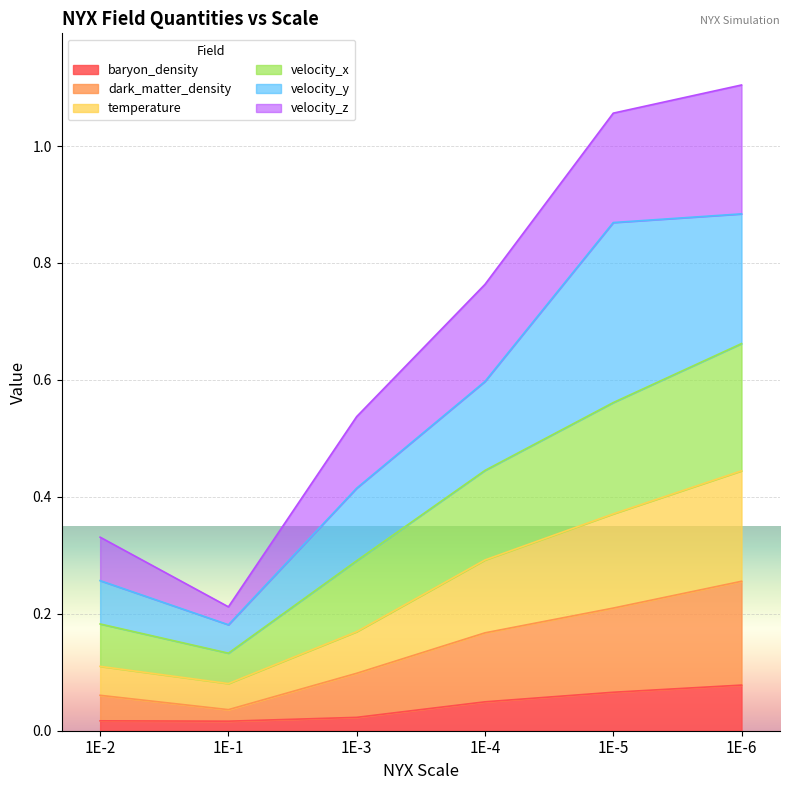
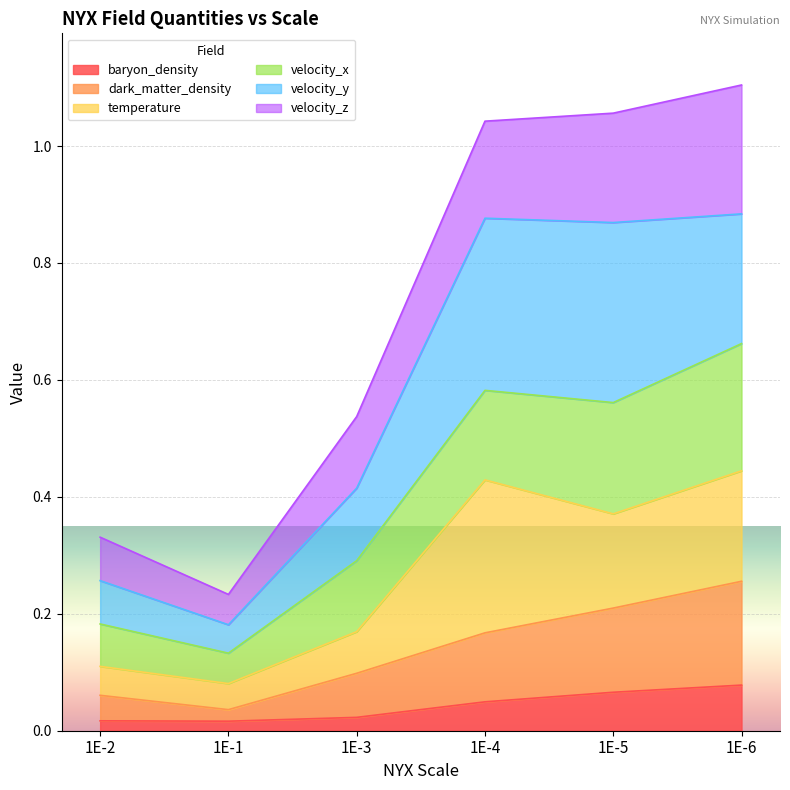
velocity_z, 1E-1: 0.03 -> 0.05
temperature, 1E-4: 0.12 -> 0.26
velocity_y, 1E-4: 0.15 -> 0.29
